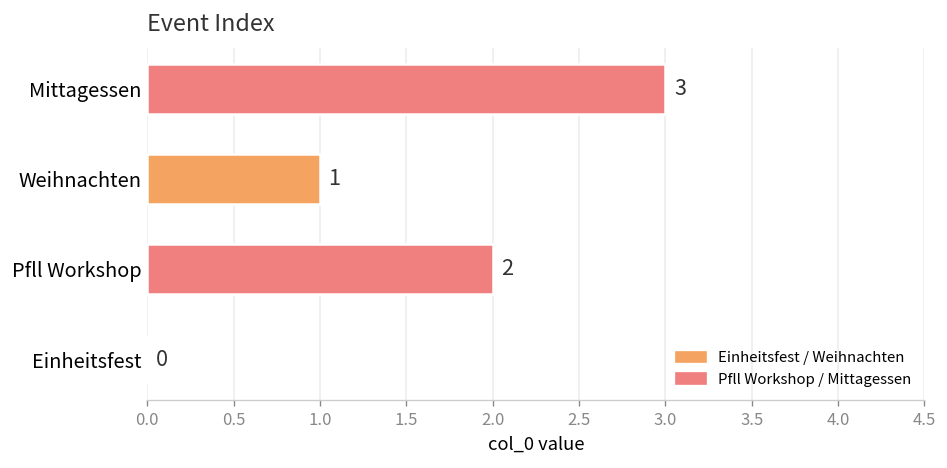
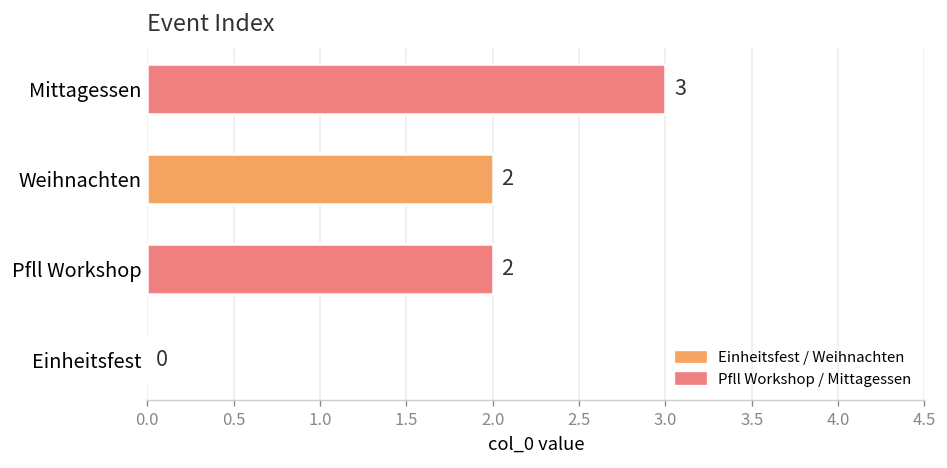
Weihnachten: 1 -> 2
